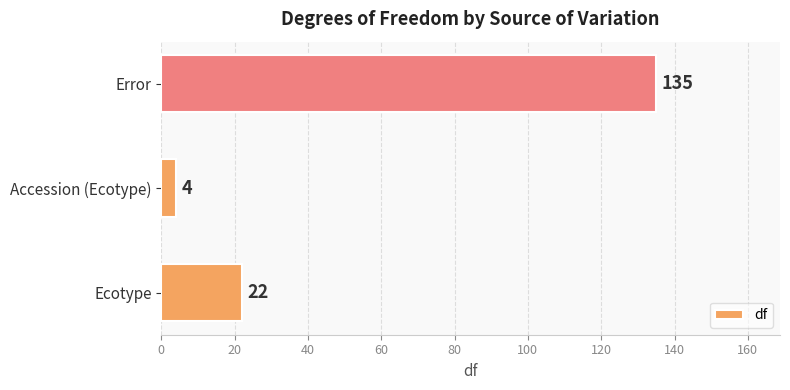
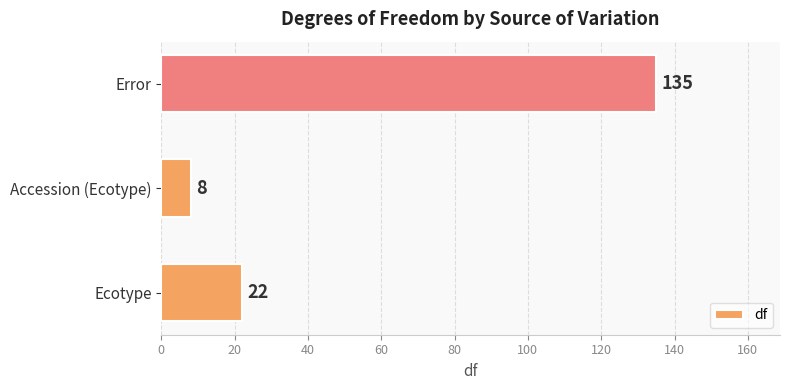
Accession (Ecotype): 4 -> 8
